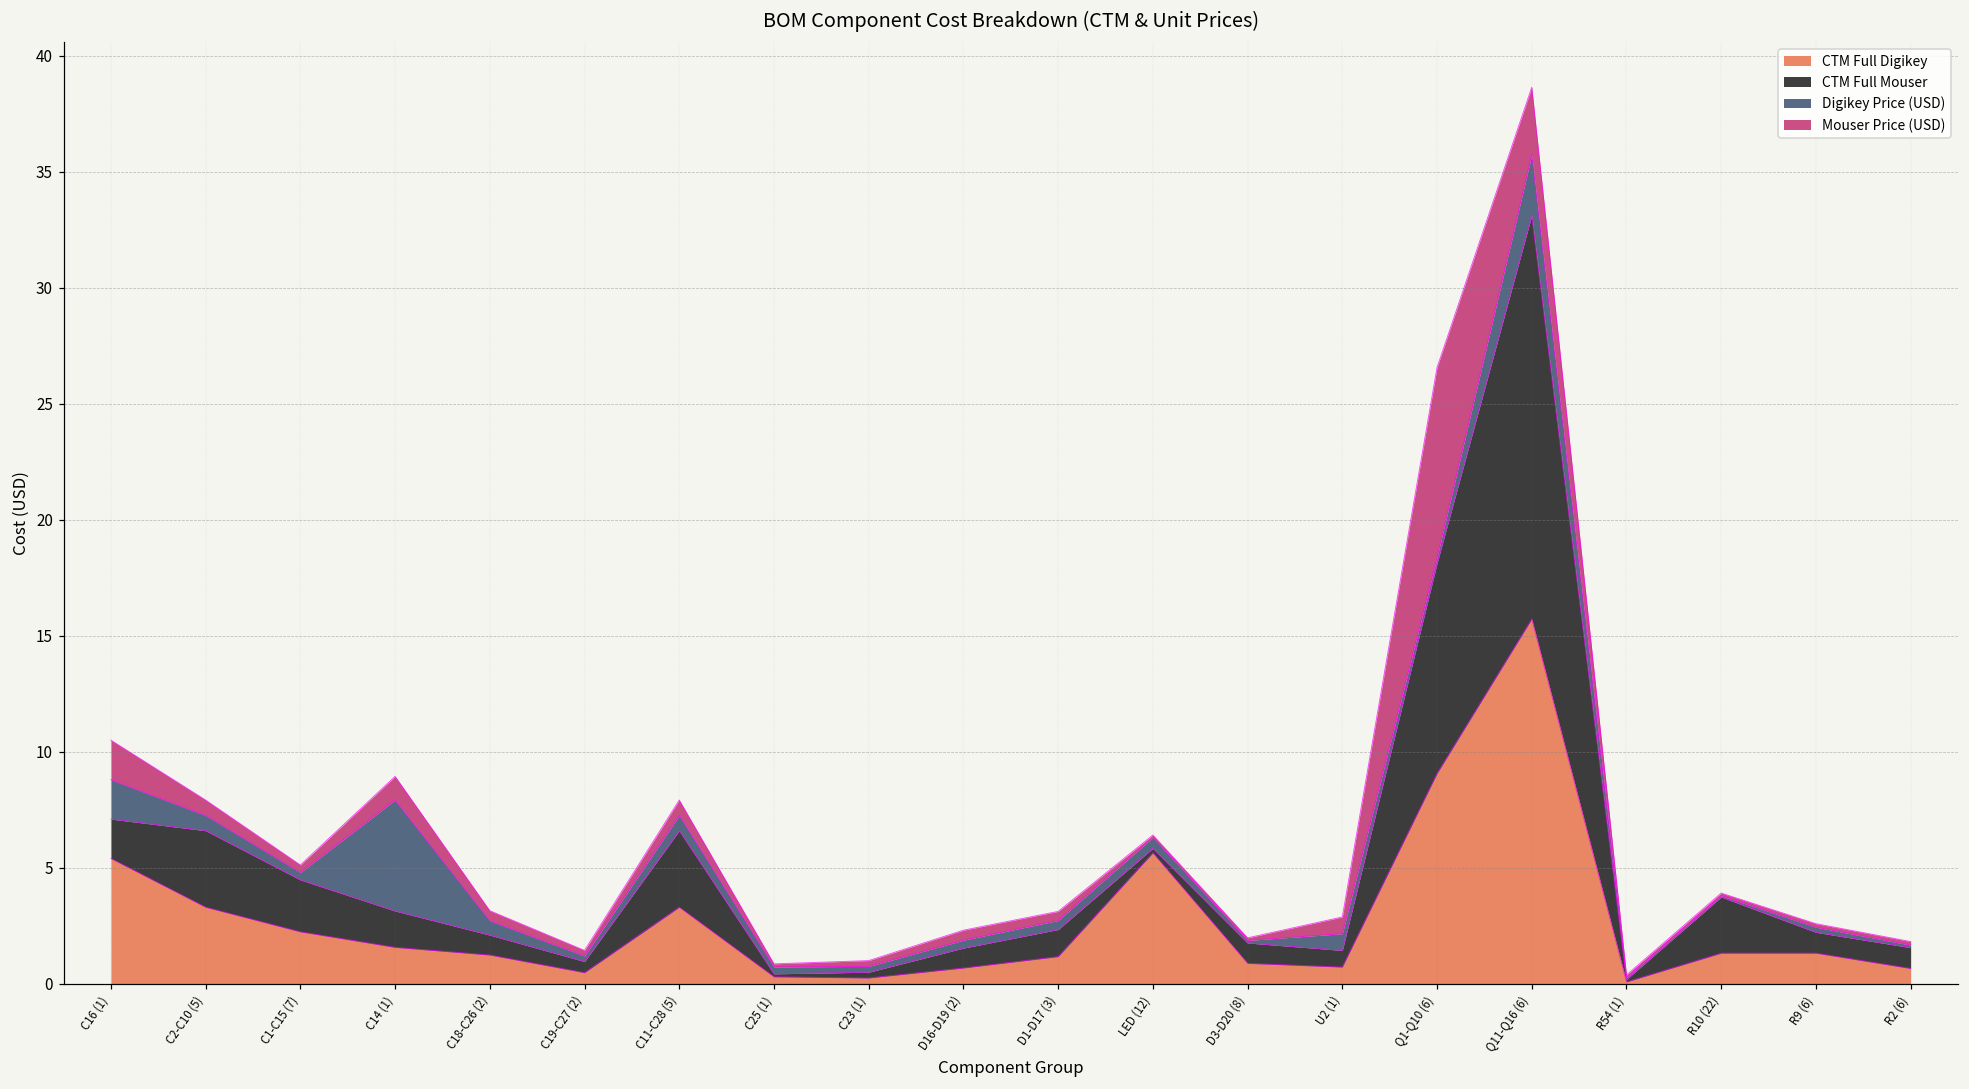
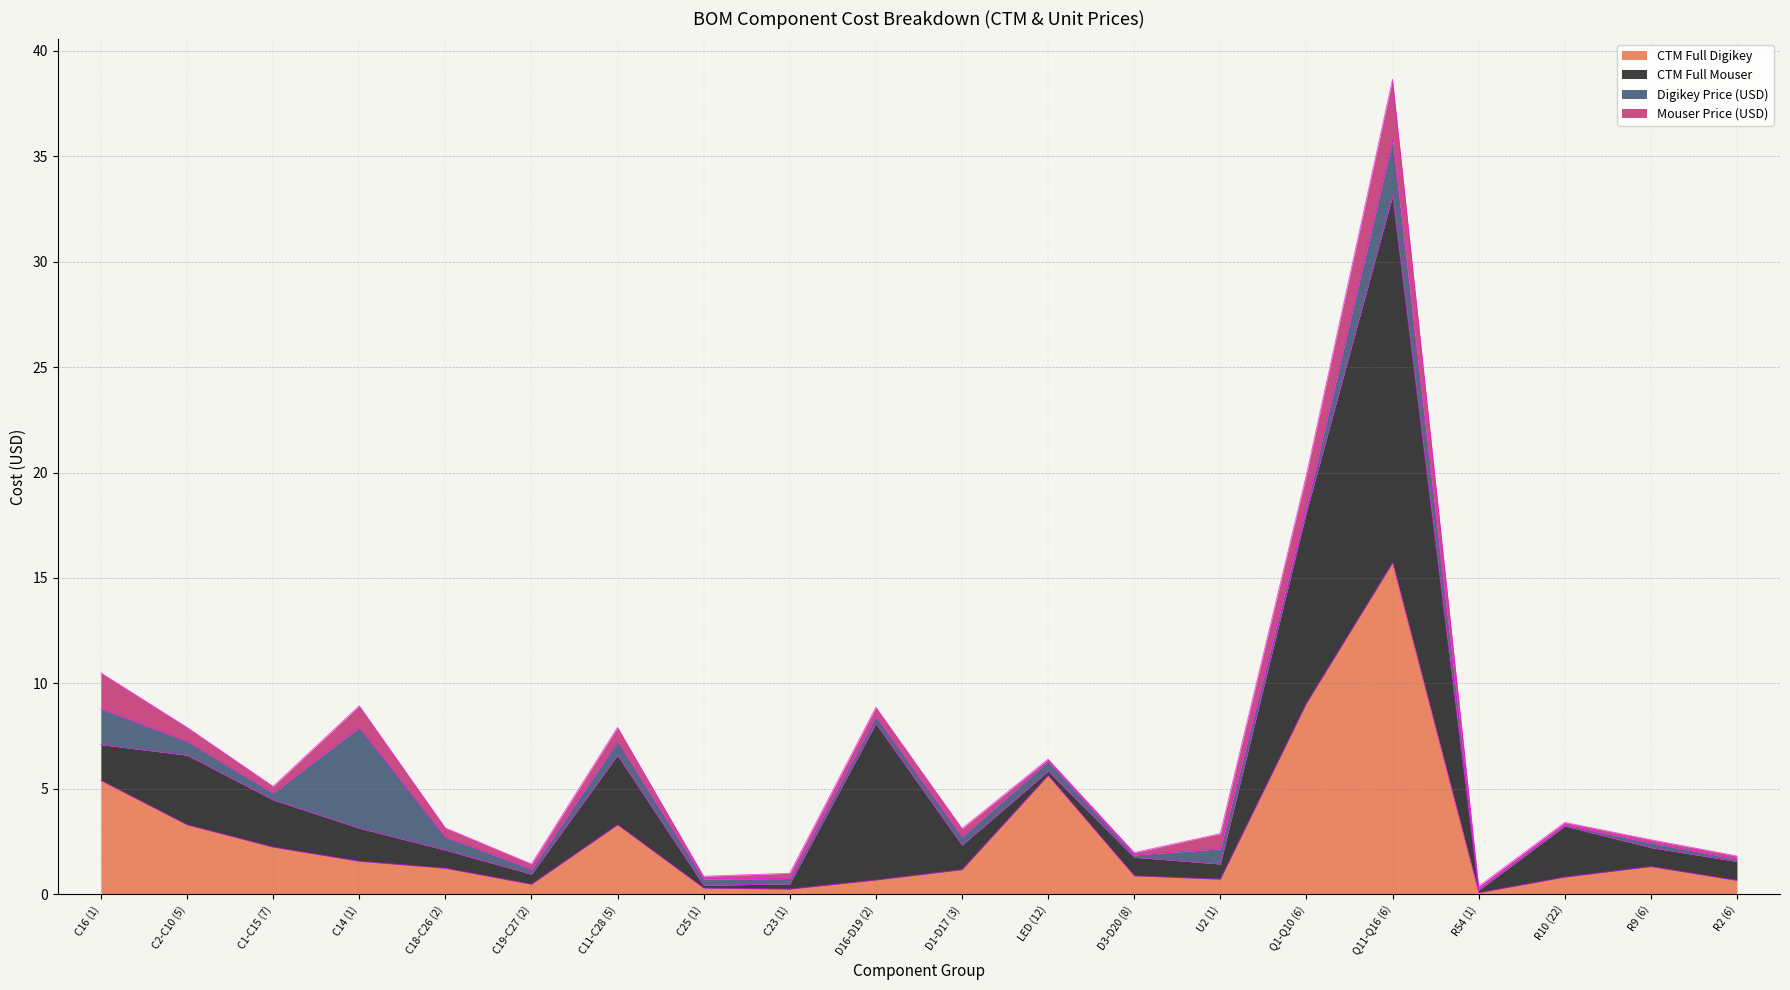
CTM Full Mouser, D16-D19 (2): 0.9 -> 7.4
Mouser Price (USD), Q1-Q10 (6): 8.2 -> 1.5
CTM Full Digikey, R10 (22): 1.3 -> 0.8
